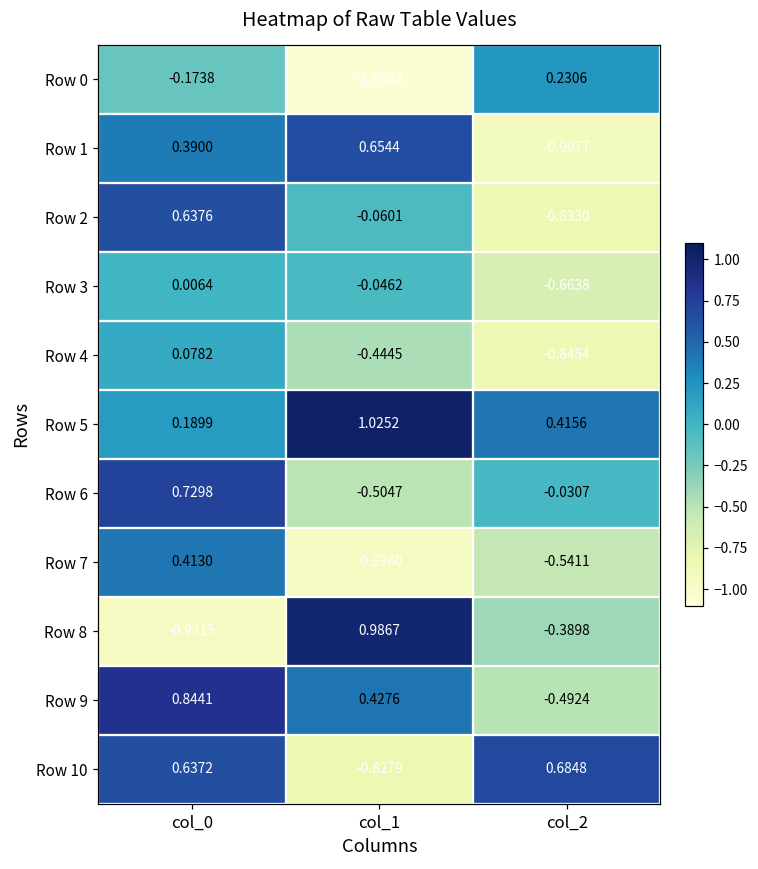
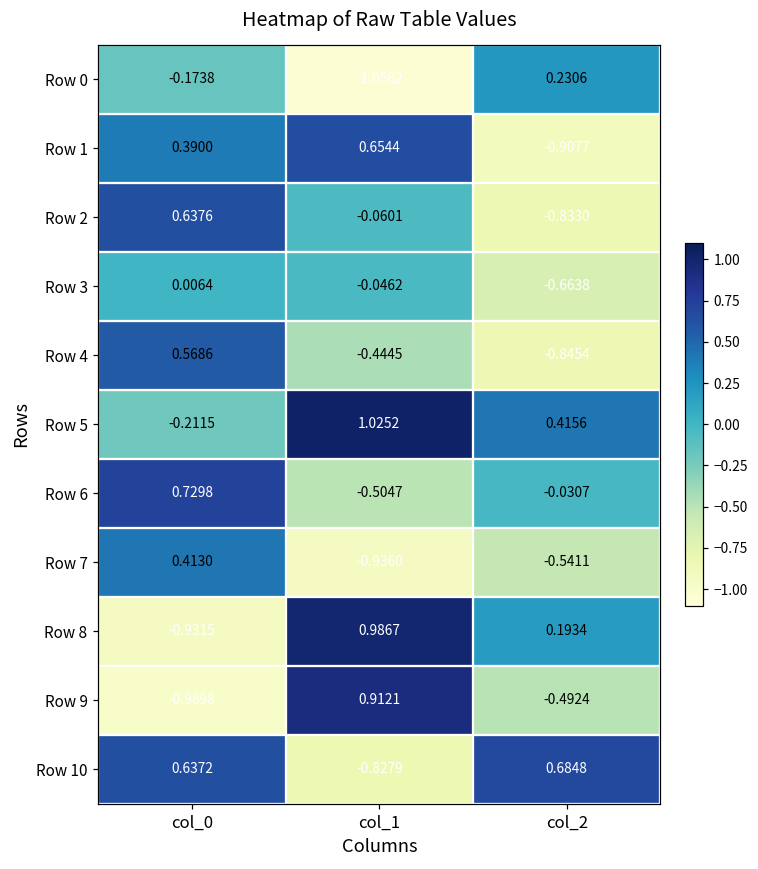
Row 4, col_0: 0.0782 -> 0.5686
Row 5, col_0: 0.1899 -> -0.2115
Row 8, col_2: -0.3898 -> 0.1934
Row 9, col_0: 0.8441 -> -0.9898
Row 9, col_1: 0.4276 -> 0.9121
